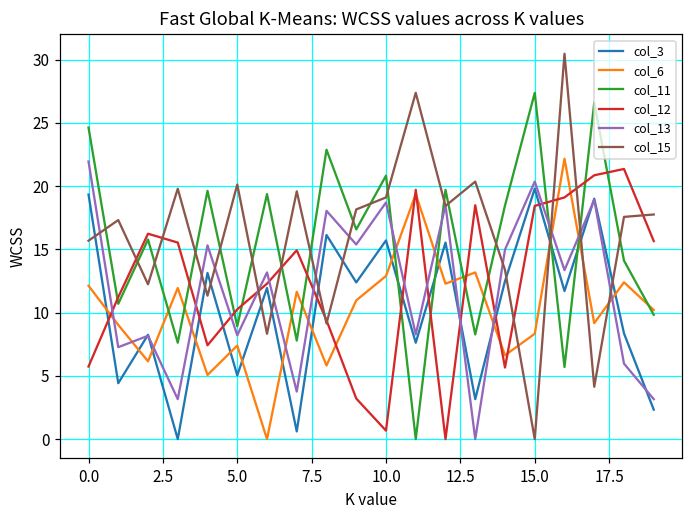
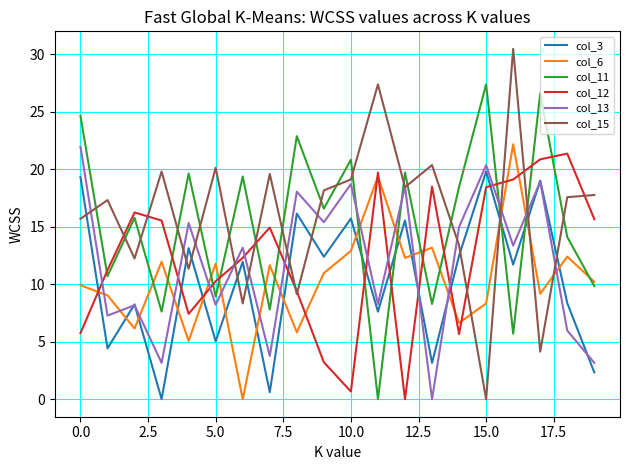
col_6, 0.0: 12.1 -> 9.9
col_6, 5.0: 7.4 -> 11.8
